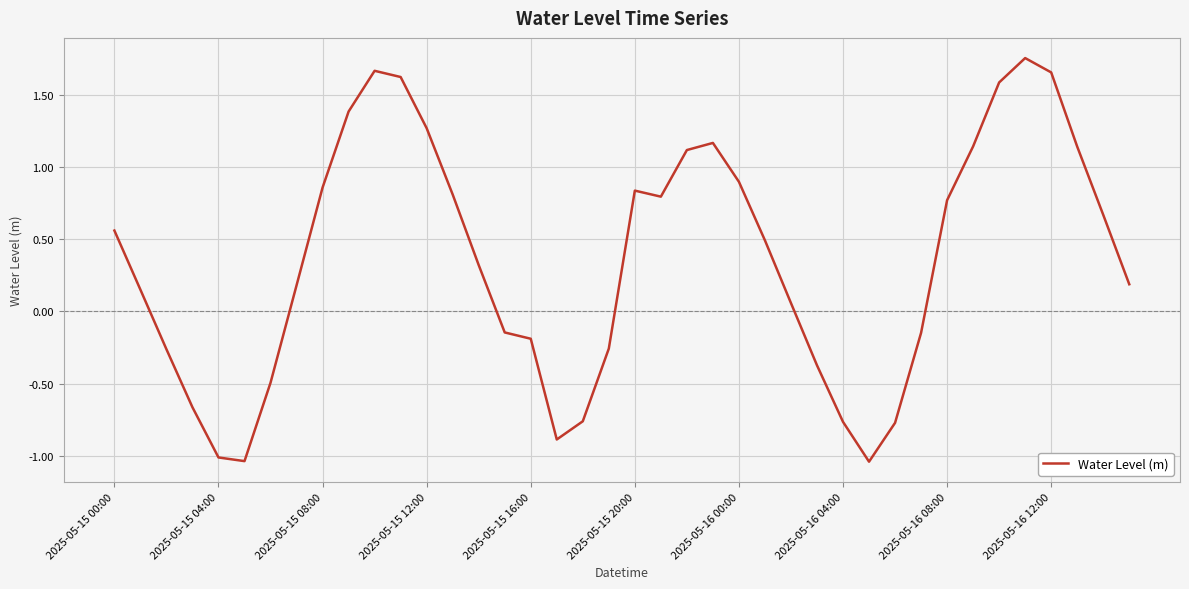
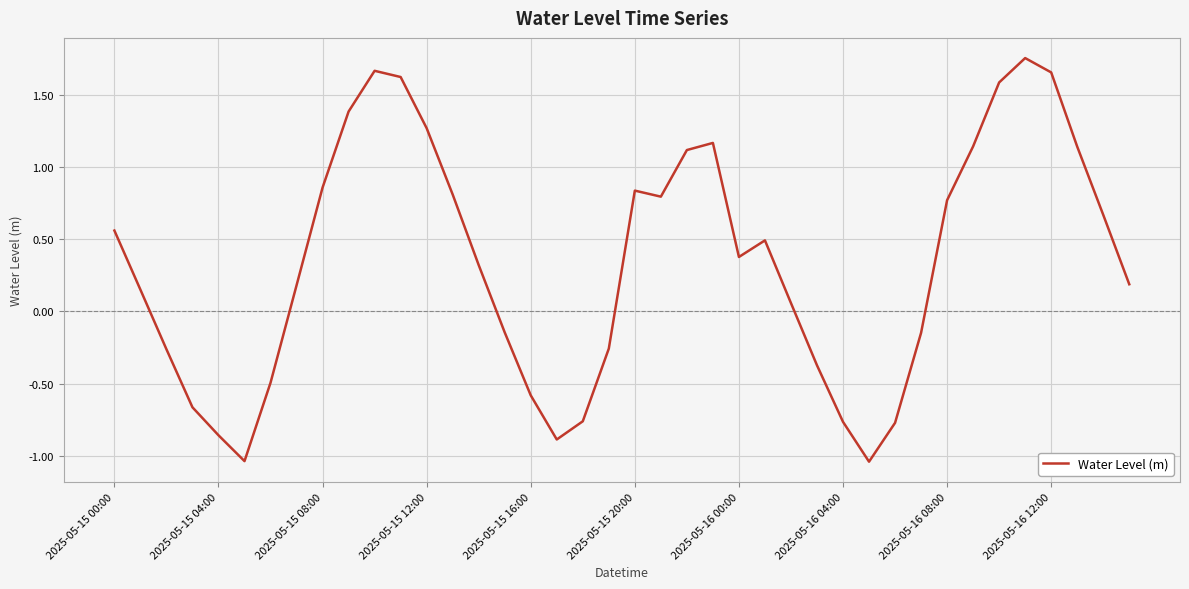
2025-05-15 04:00: -1.01 -> -0.86
2025-05-15 16:00: -0.19 -> -0.58
2025-05-16 00:00: 0.90 -> 0.38
